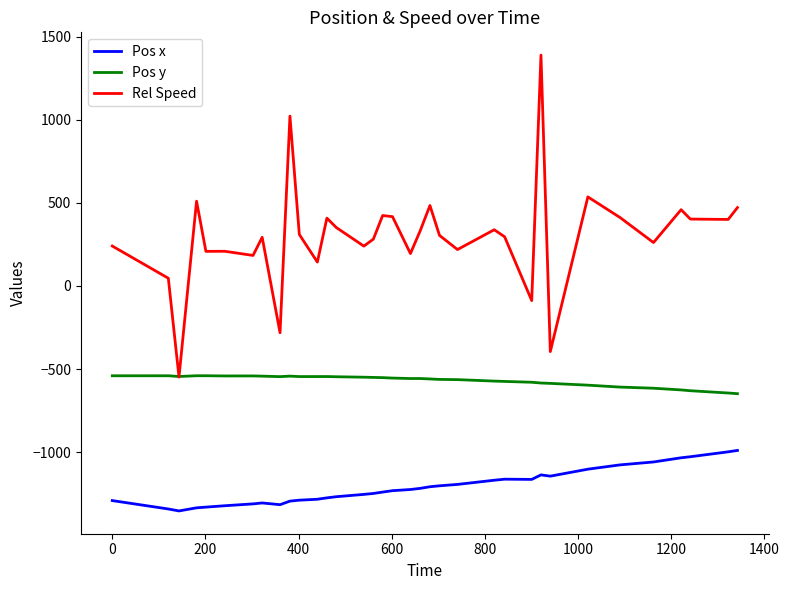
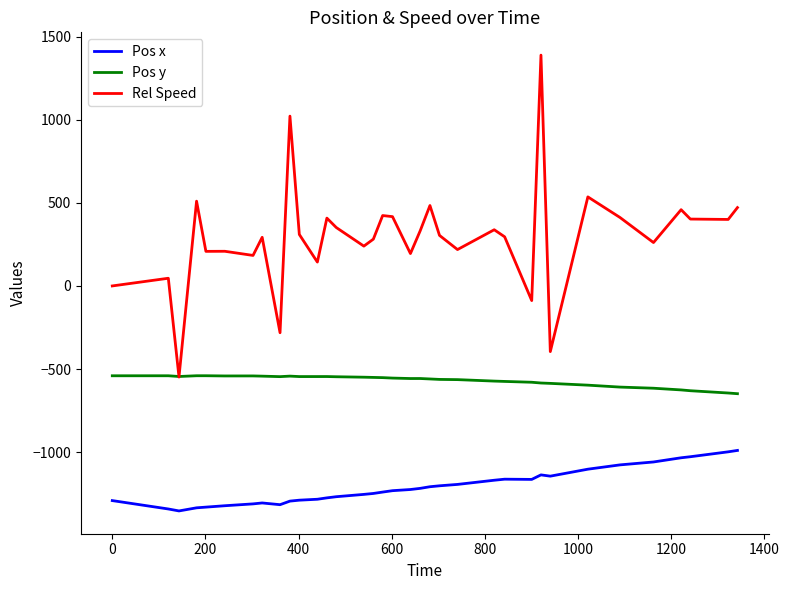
Rel Speed, 0: 240 -> 0
